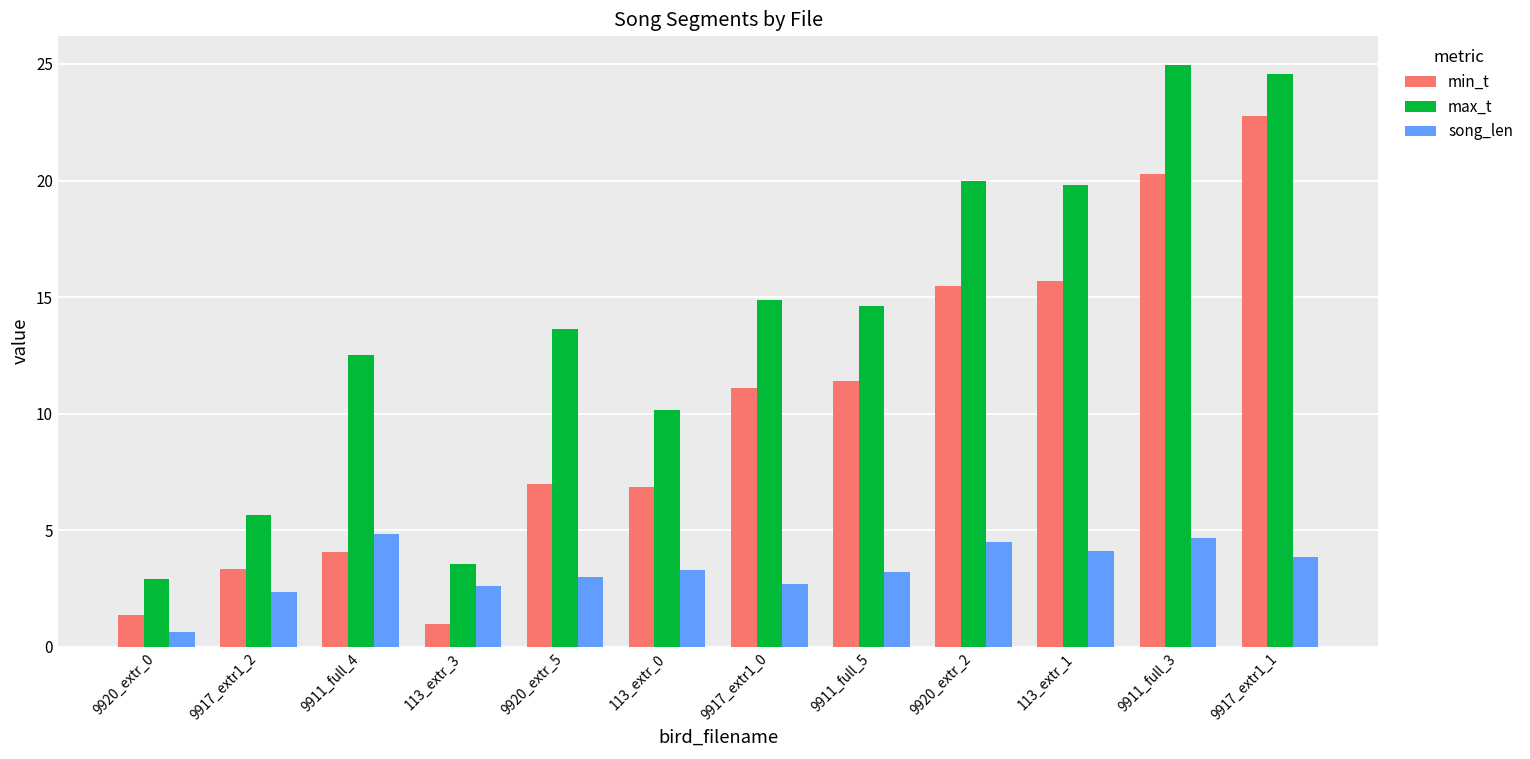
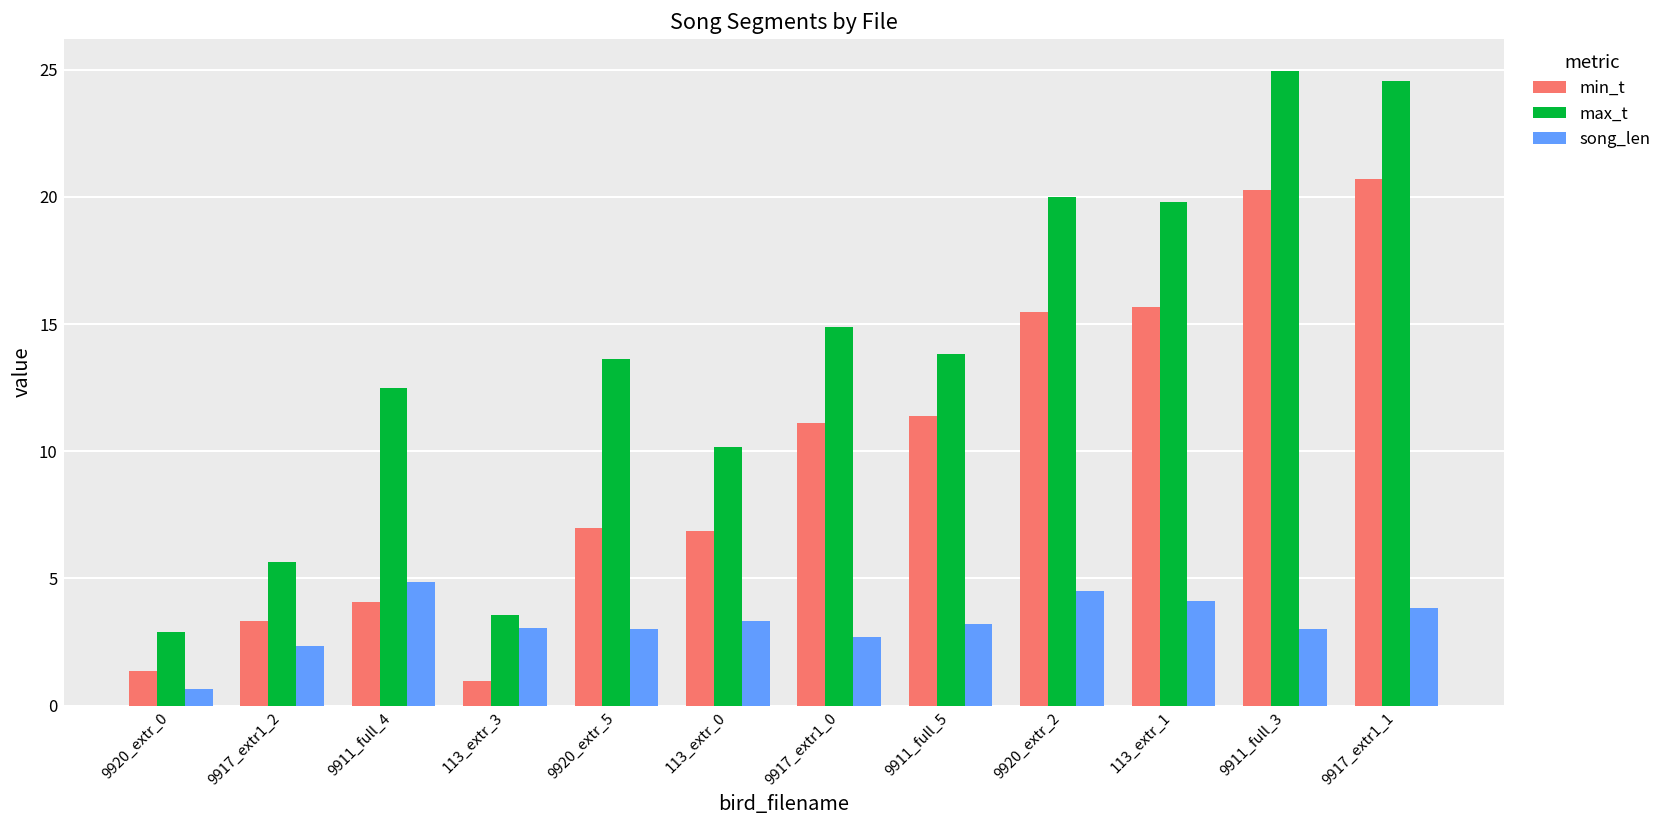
song_len, 113_extr_3: 2.6 -> 3.0
max_t, 9911_full_5: 14.6 -> 13.8
song_len, 9911_full_3: 4.7 -> 3.0
min_t, 9917_extr1_1: 22.8 -> 20.7
